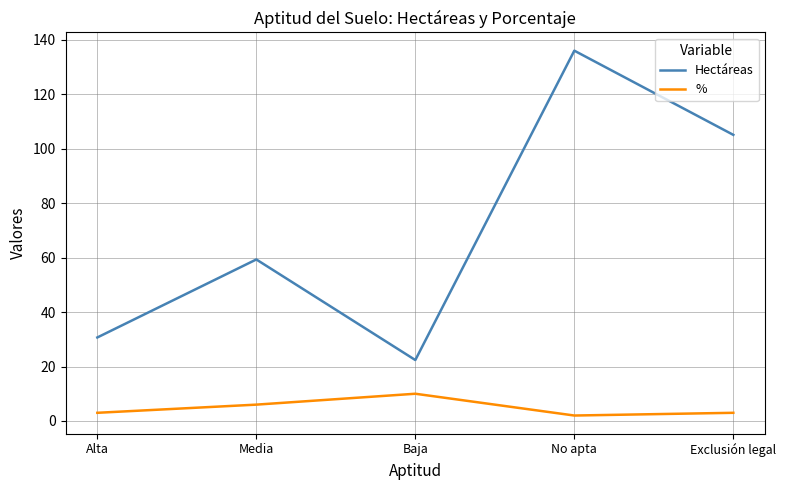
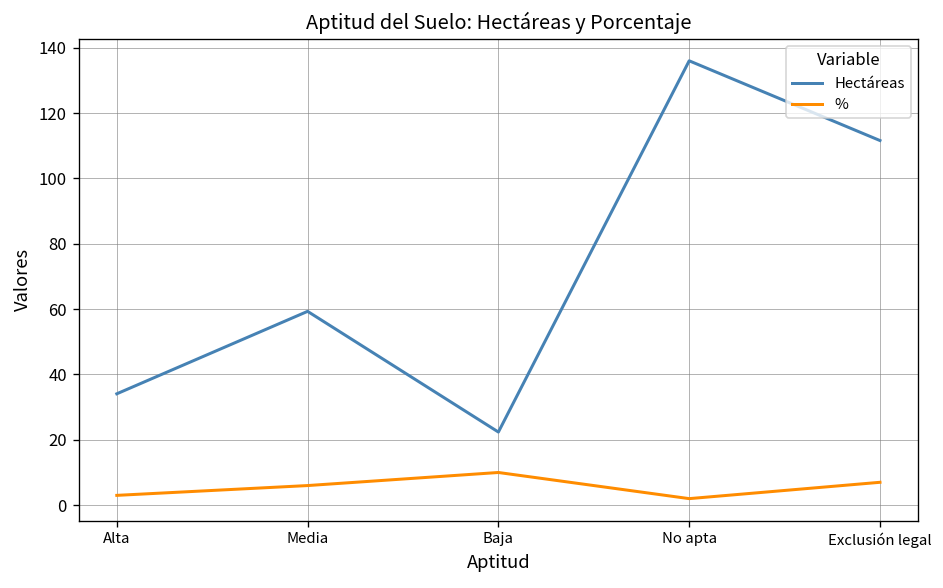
Hectáreas, Alta: 31 -> 34
Hectáreas, Exclusión legal: 105 -> 112
%, Exclusión legal: 3 -> 7
